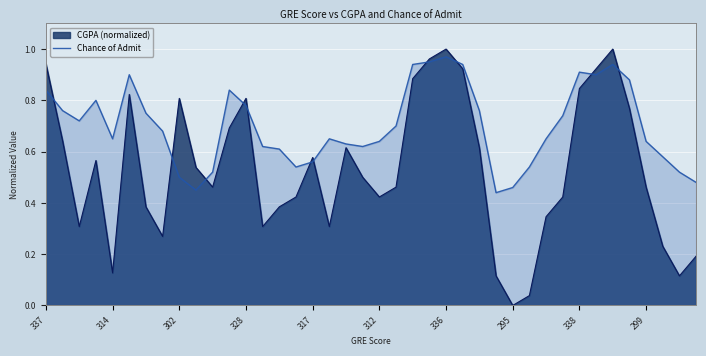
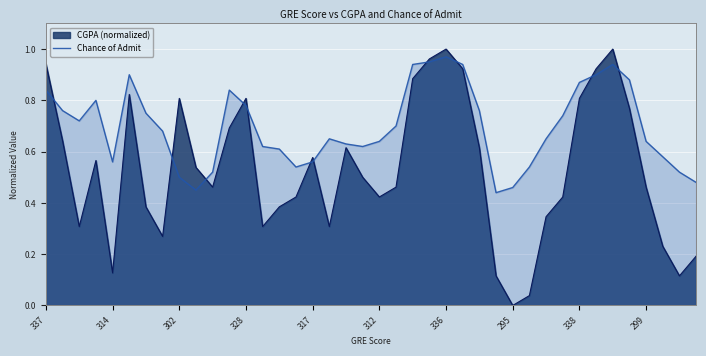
Chance of Admit, 314: 0.65 -> 0.56
CGPA (normalized), 338: 0.85 -> 0.81
Chance of Admit, 338: 0.91 -> 0.87
